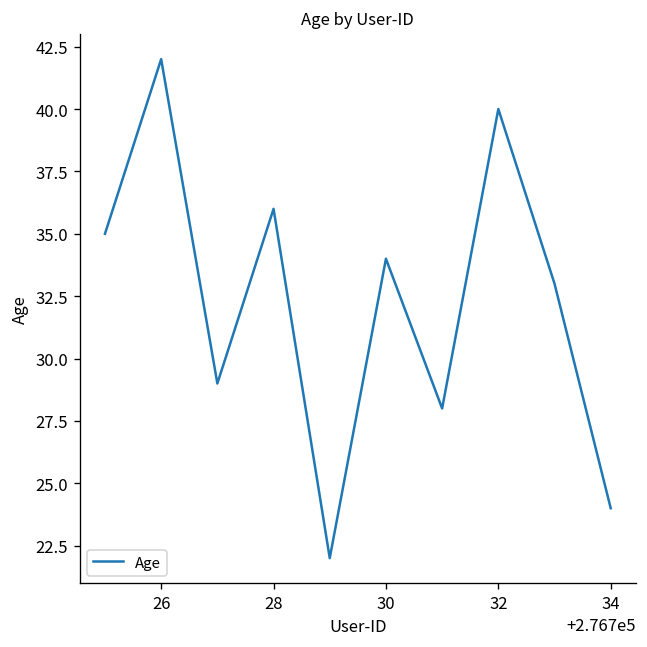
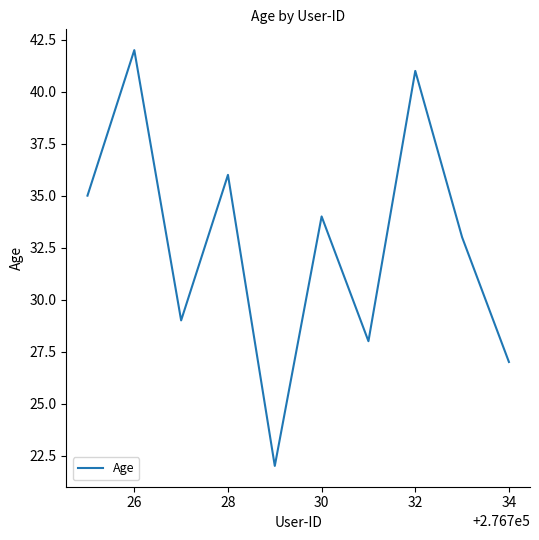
32: 40 -> 41
34: 24 -> 27
